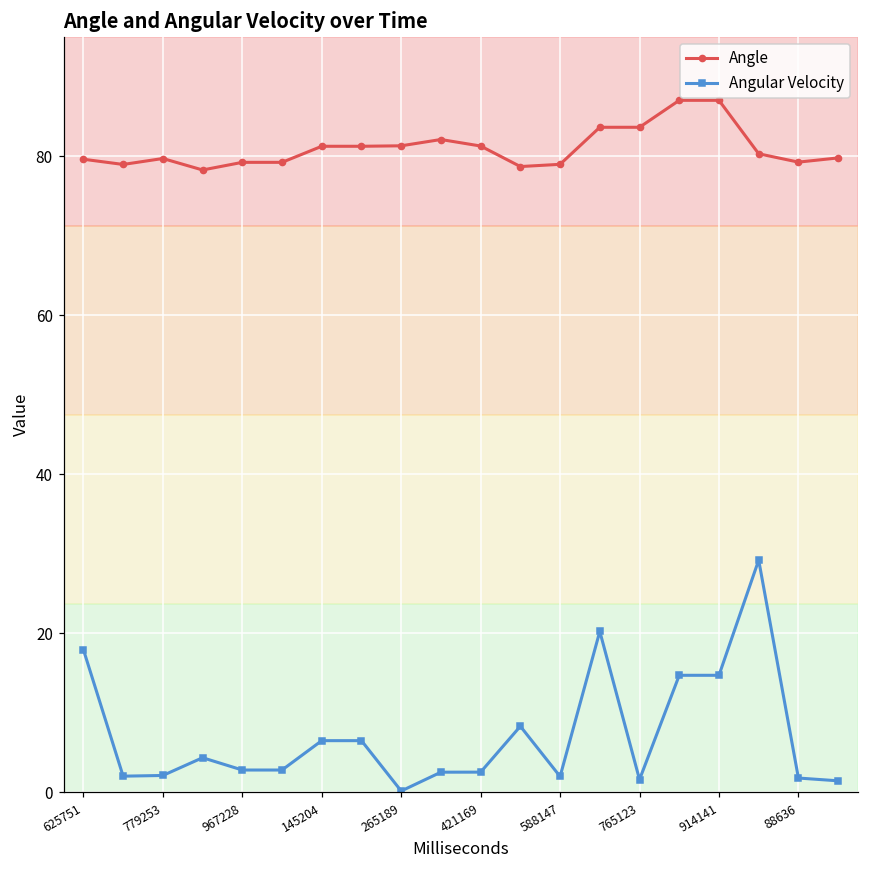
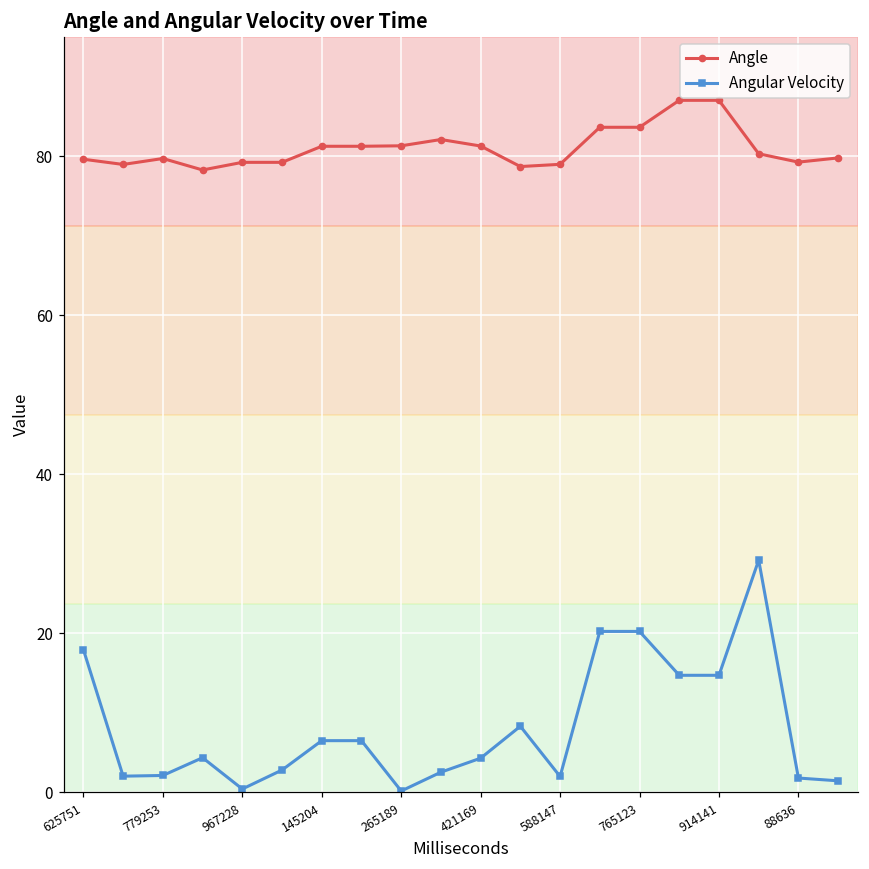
Angular Velocity, 967228: 3 -> 0
Angular Velocity, 421169: 3 -> 4
Angular Velocity, 765123: 2 -> 20
